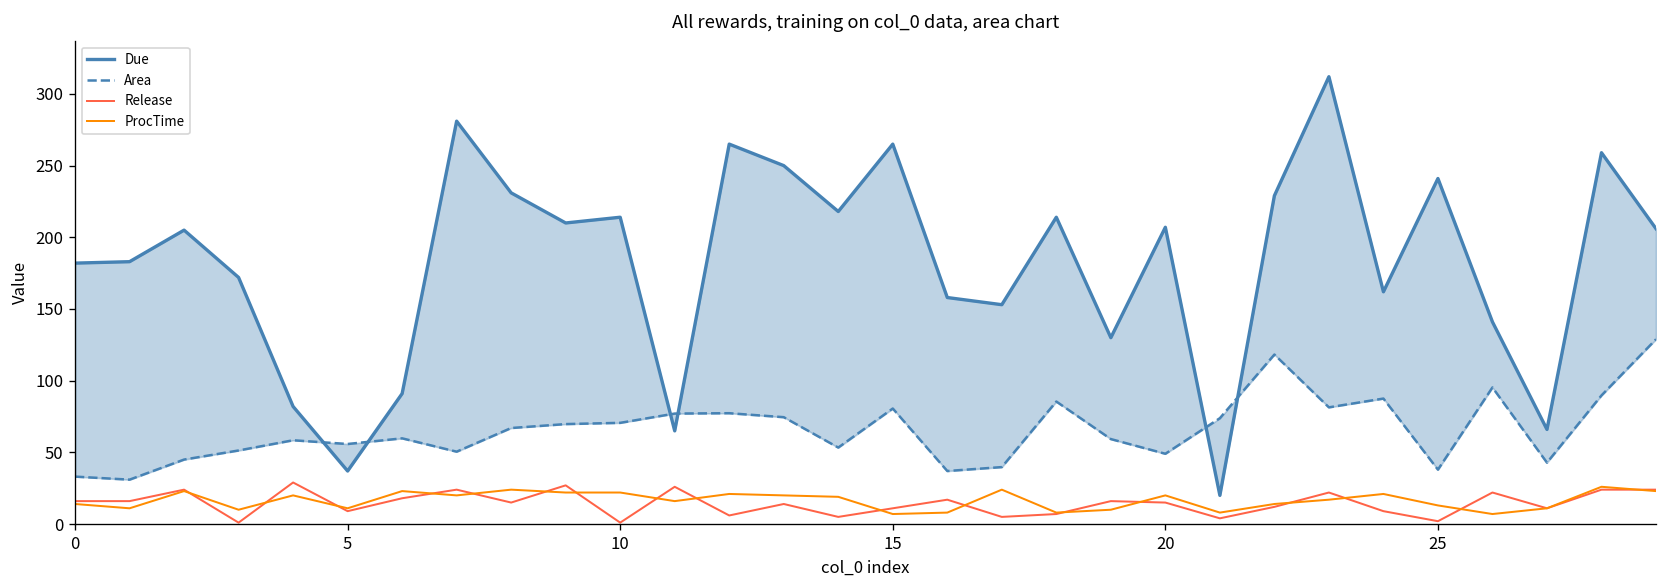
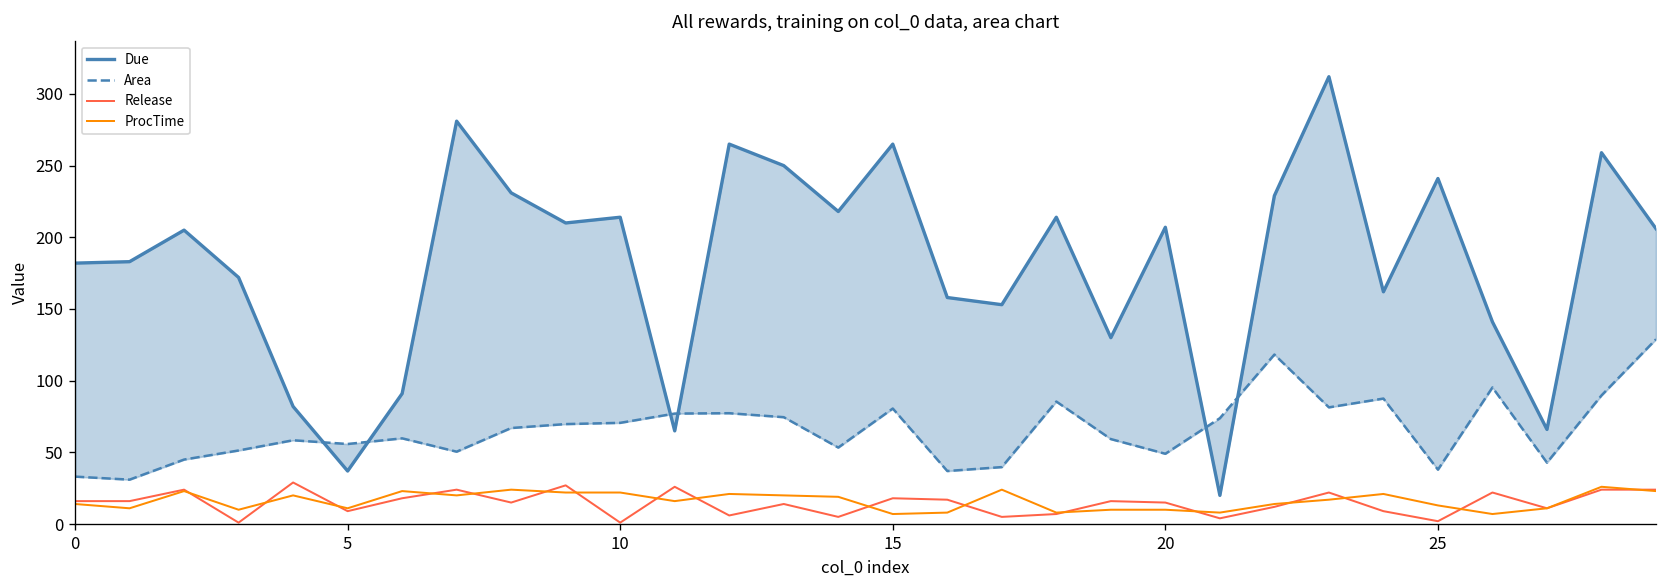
Release, 15: 11 -> 18
ProcTime, 20: 20 -> 10
